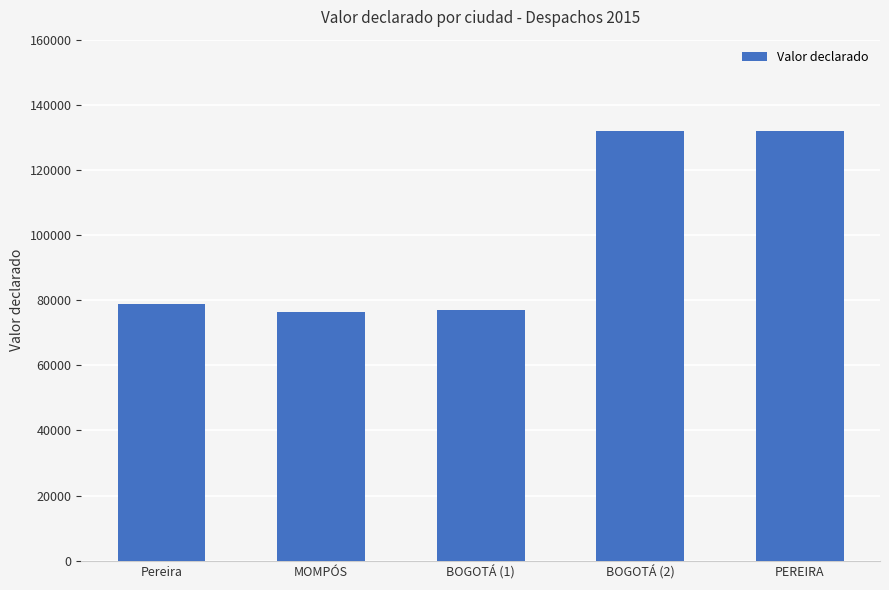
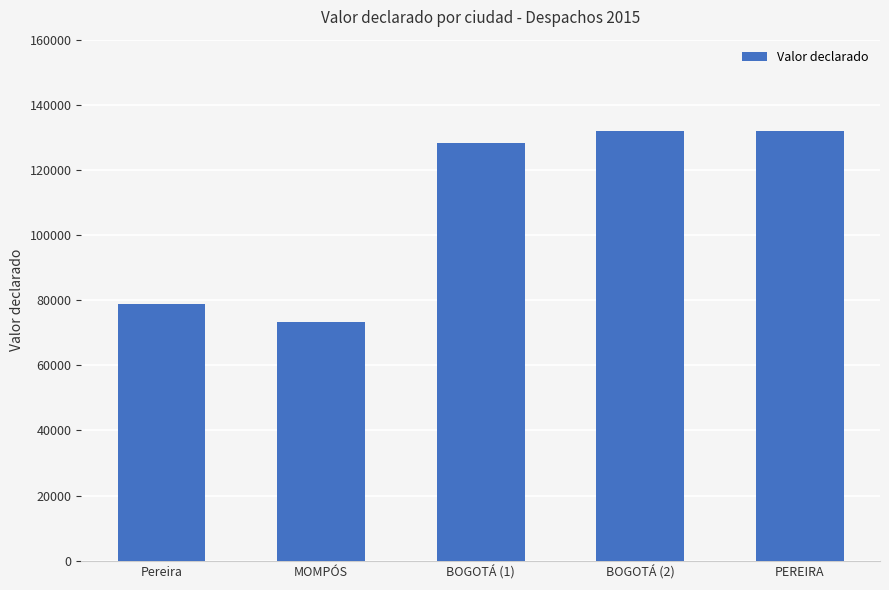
MOMPÓS: 77000 -> 73000
BOGOTÁ (1): 77000 -> 128000
